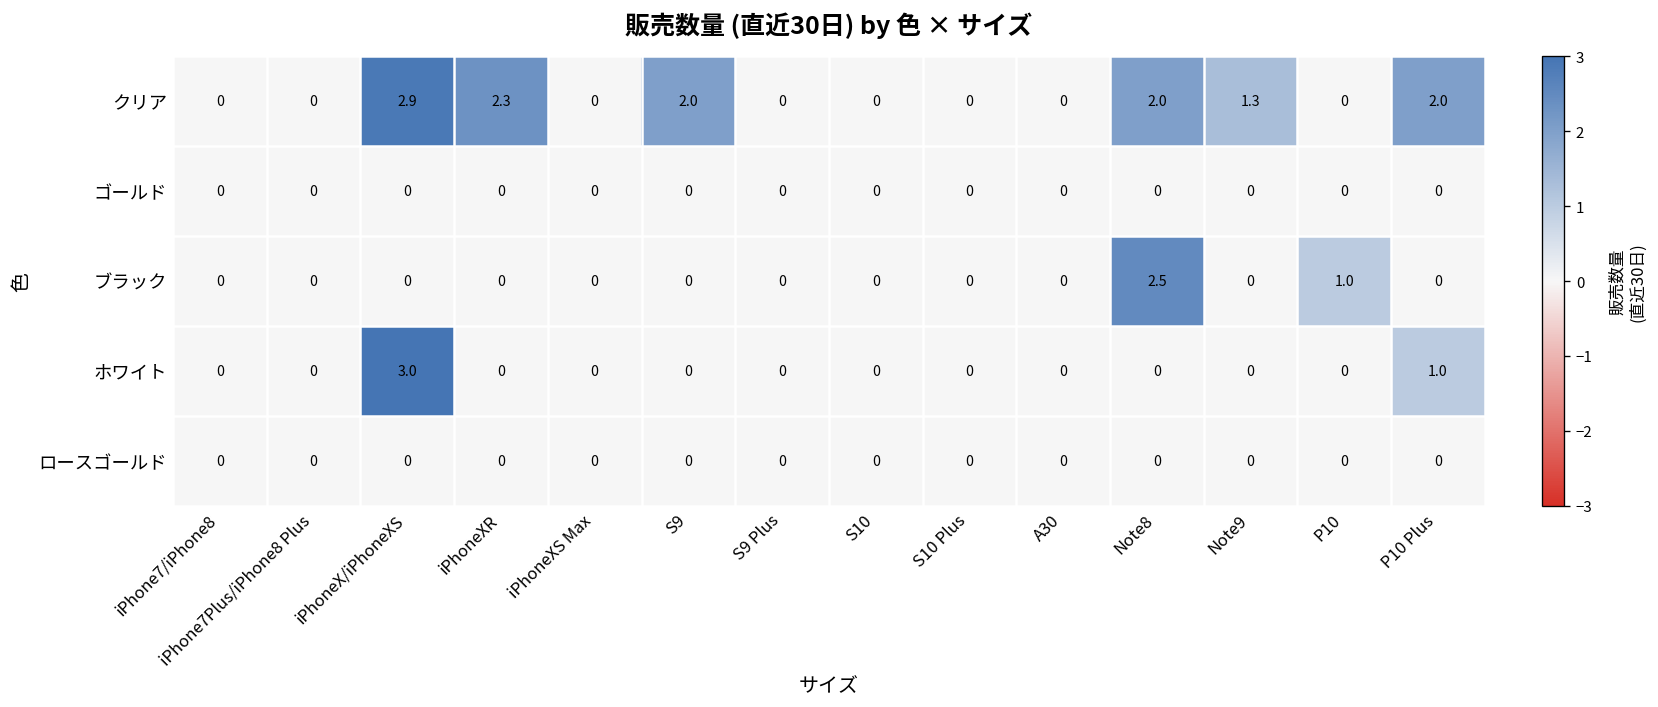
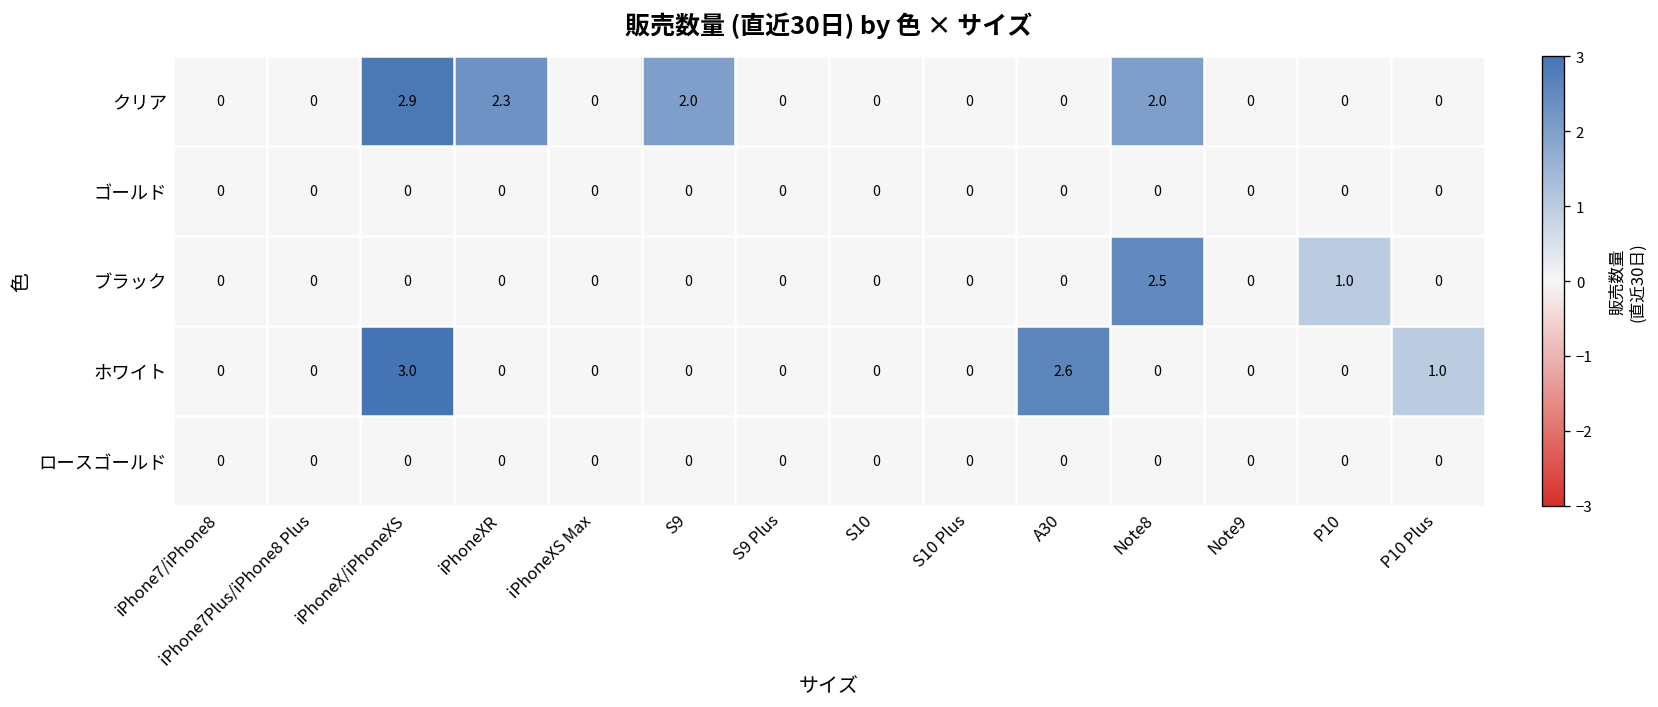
クリア, Note9: 1.3 -> 0
クリア, P10 Plus: 2.0 -> 0
ホワイト, A30: 0 -> 2.6
